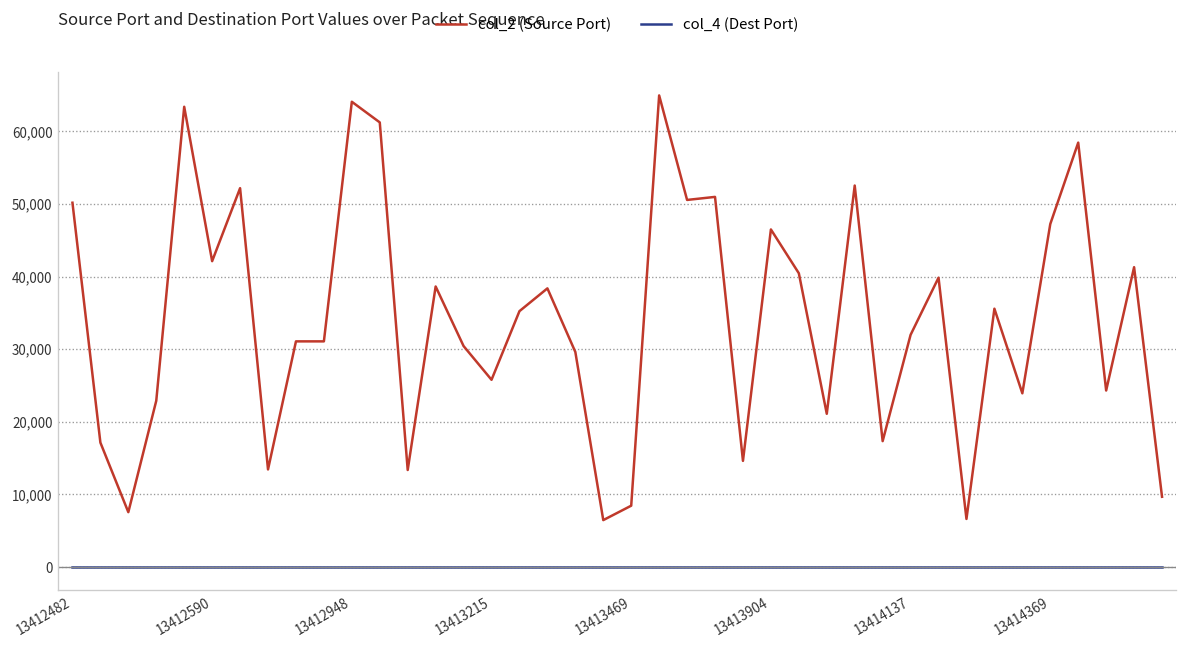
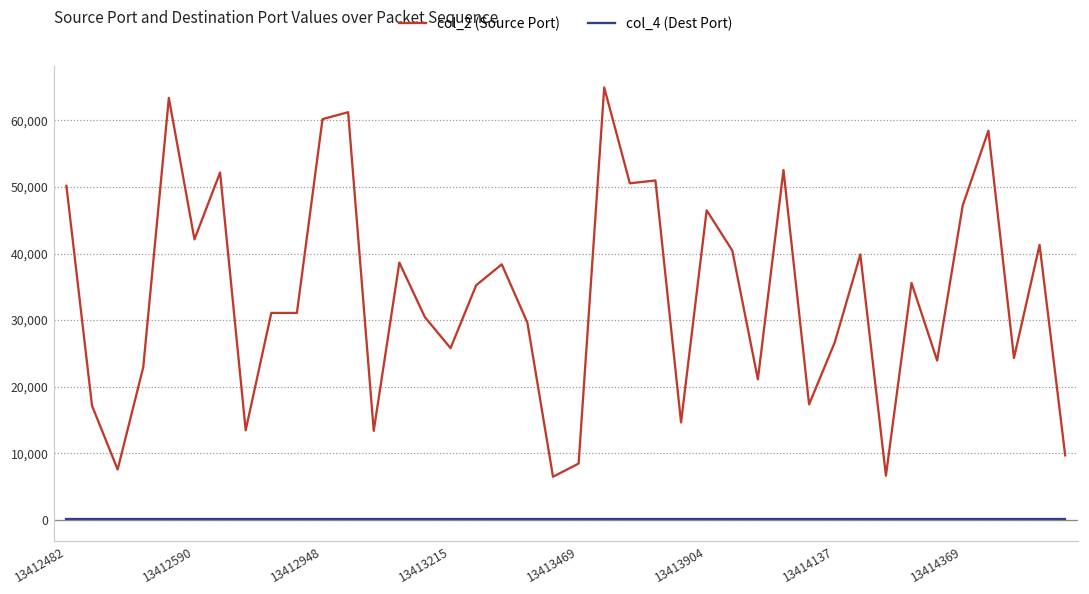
col_2 (Source Port), 13412948: 64,000 -> 60,000
col_2 (Source Port), 13414137: 32,000 -> 27,000
